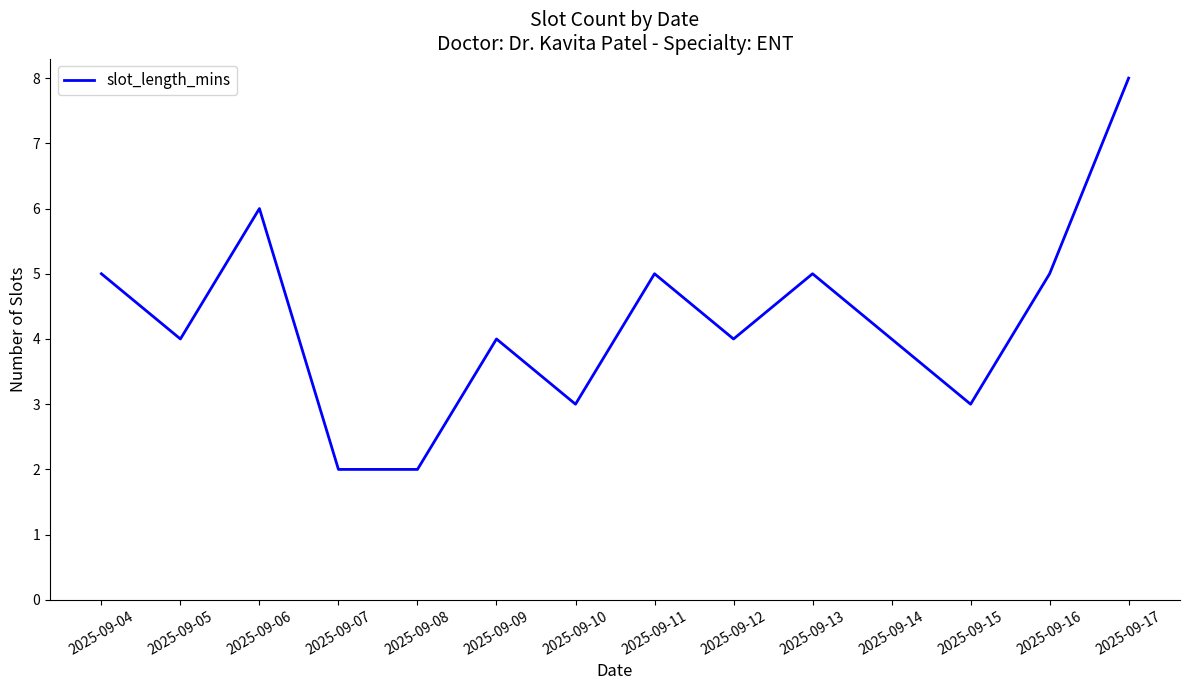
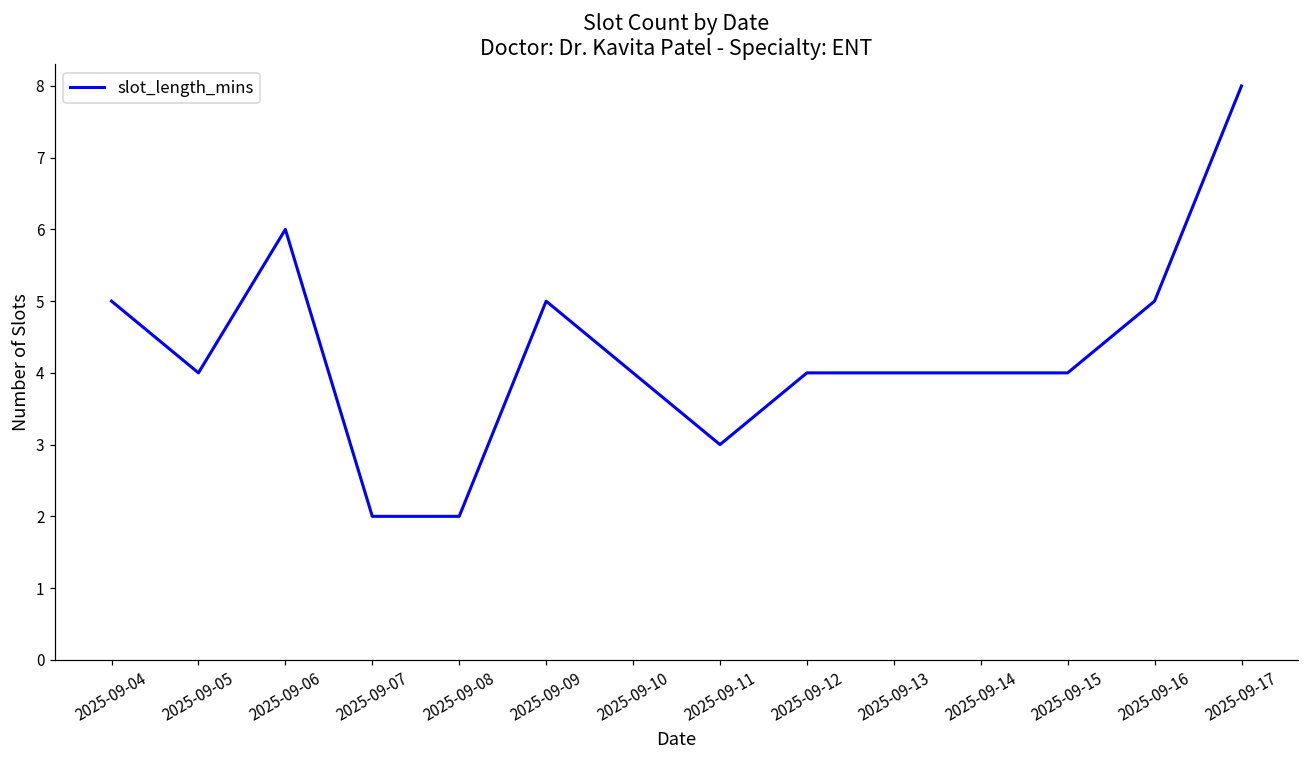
2025-09-09: 4 -> 5
2025-09-10: 3 -> 4
2025-09-11: 5 -> 3
2025-09-13: 5 -> 4
2025-09-15: 3 -> 4
